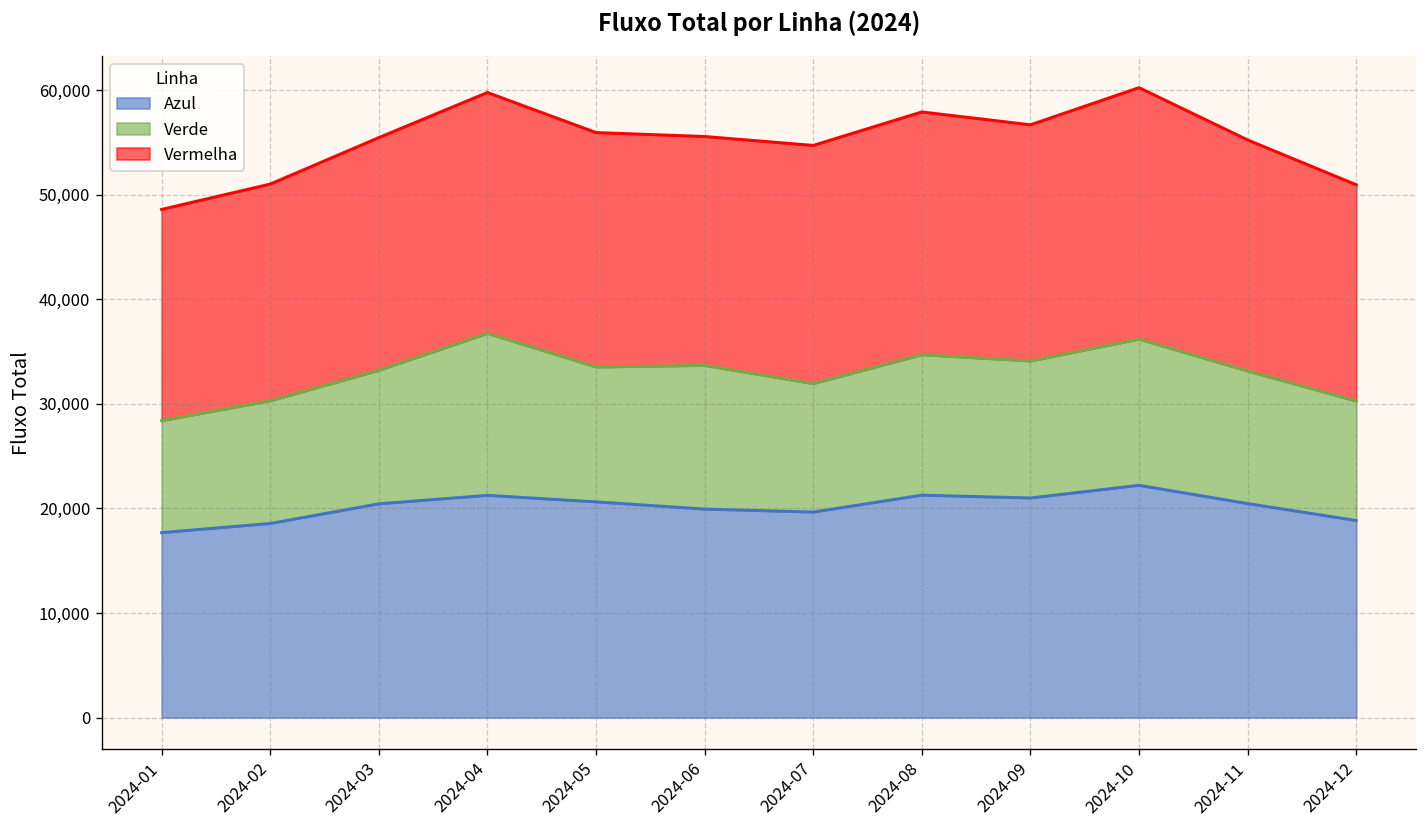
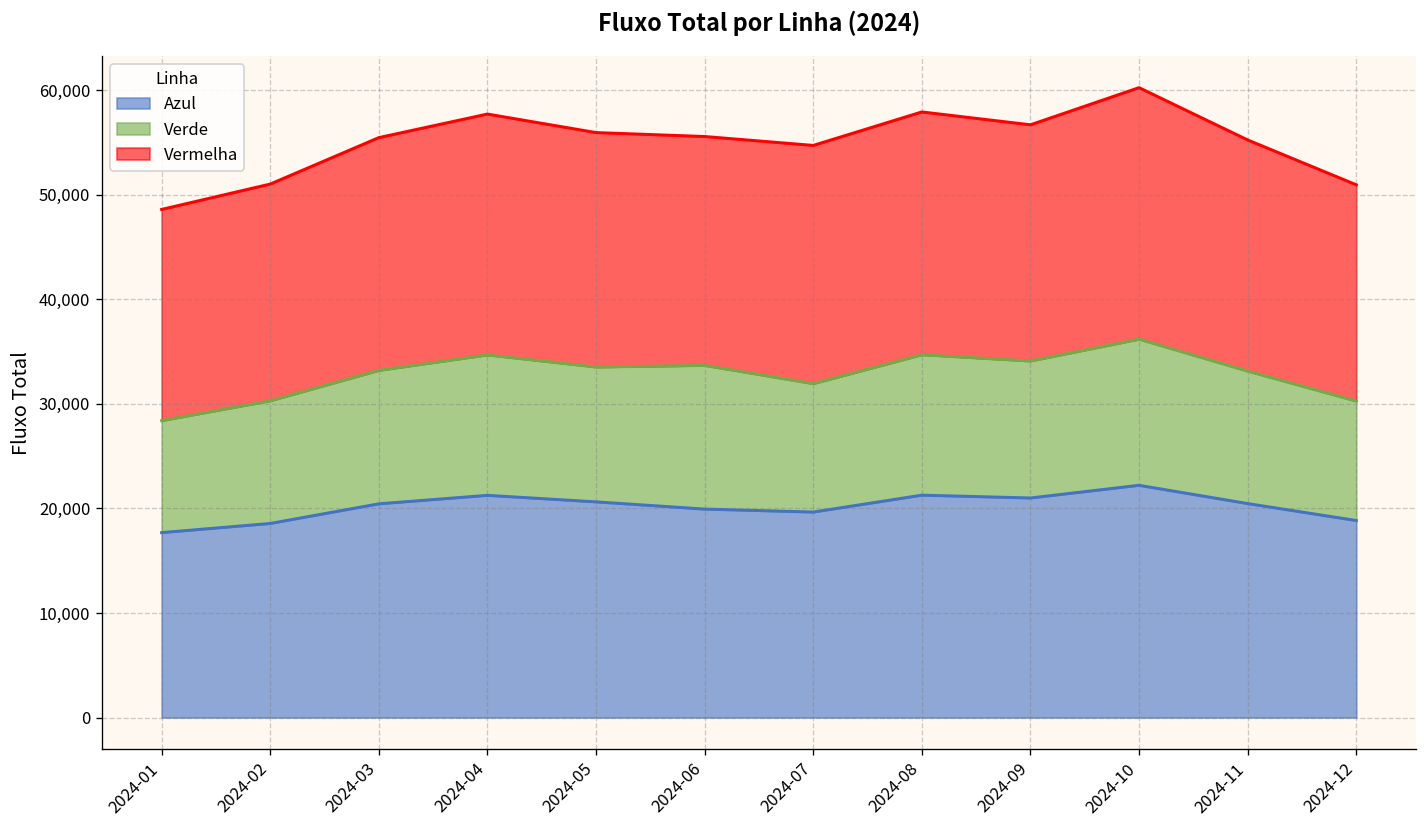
Verde, 2024-04: 15,000 -> 13,000
